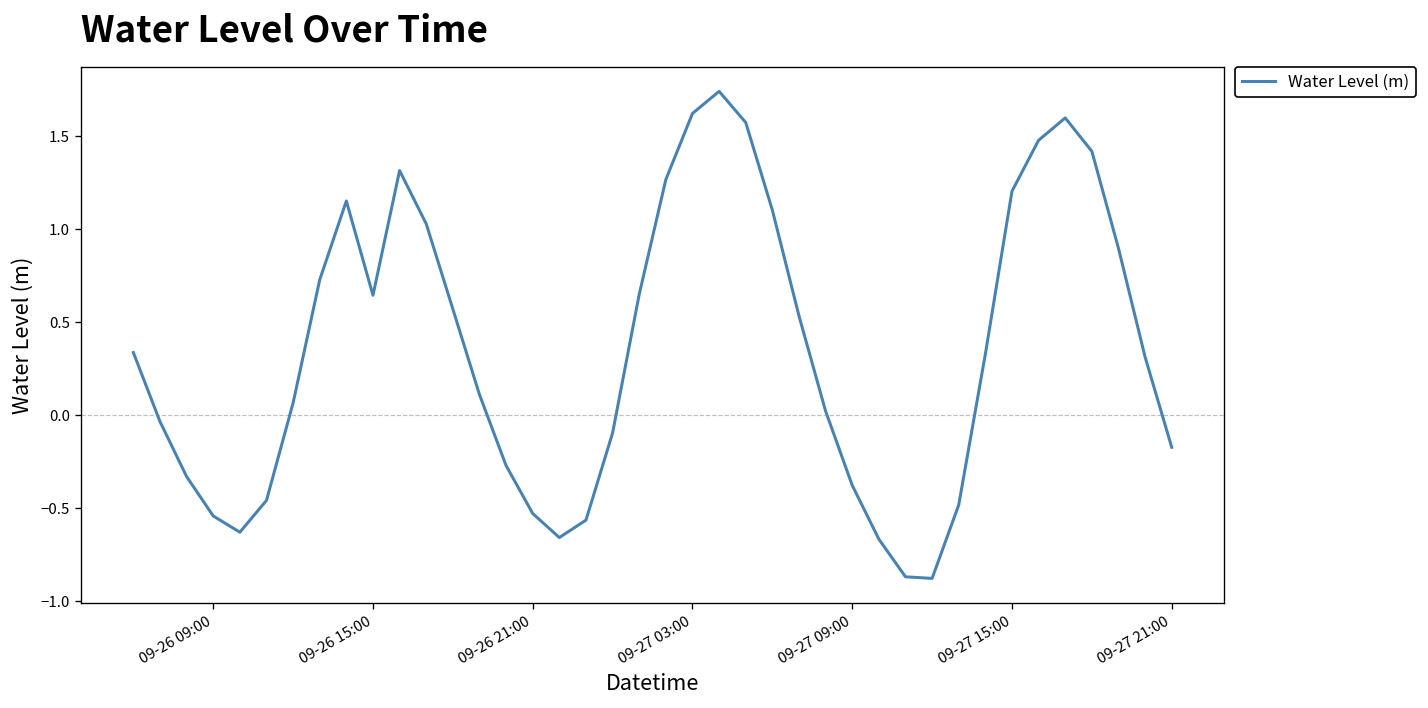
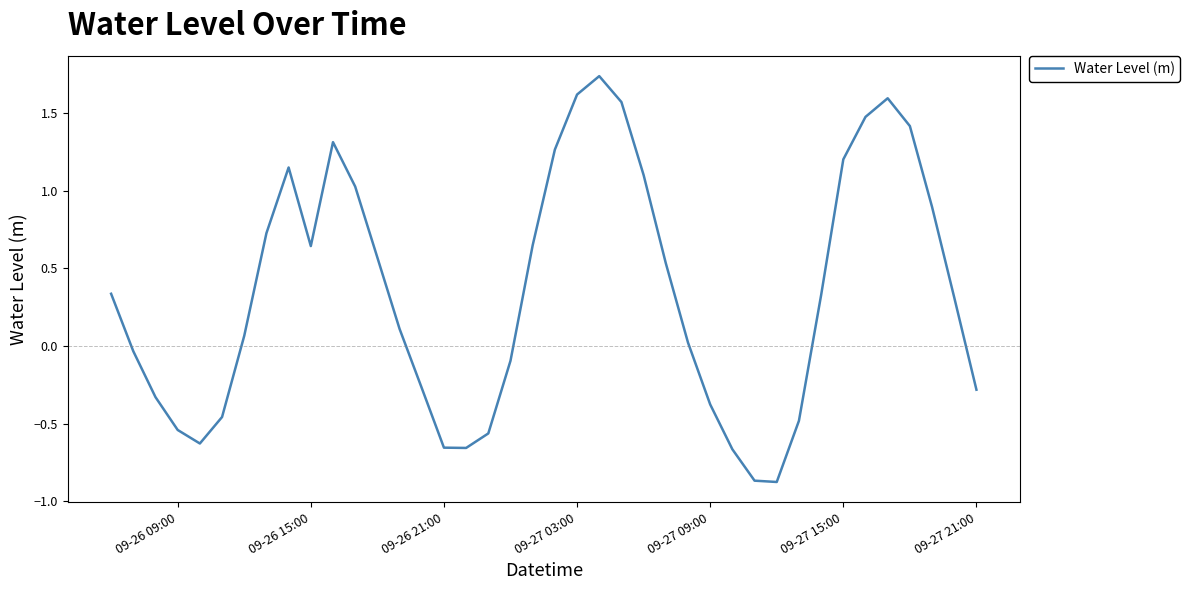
09-26 21:00: -0.53 -> -0.66
09-27 21:00: -0.17 -> -0.28
